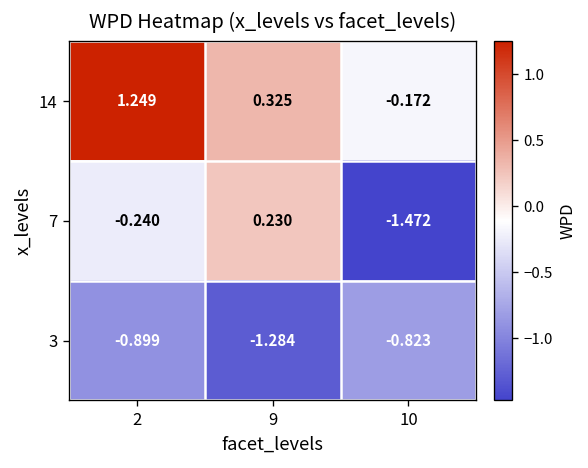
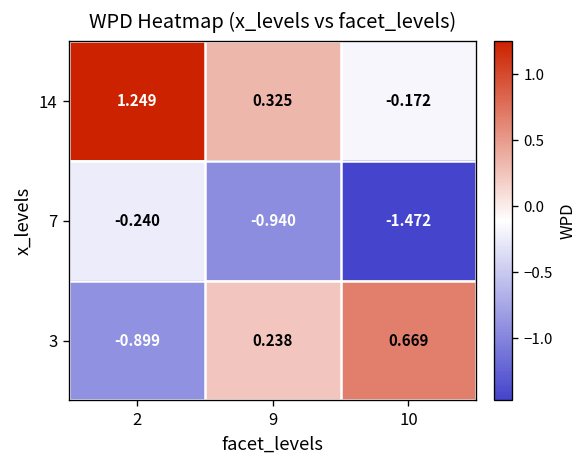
7, 9: 0.230 -> -0.940
3, 9: -1.284 -> 0.238
3, 10: -0.823 -> 0.669
